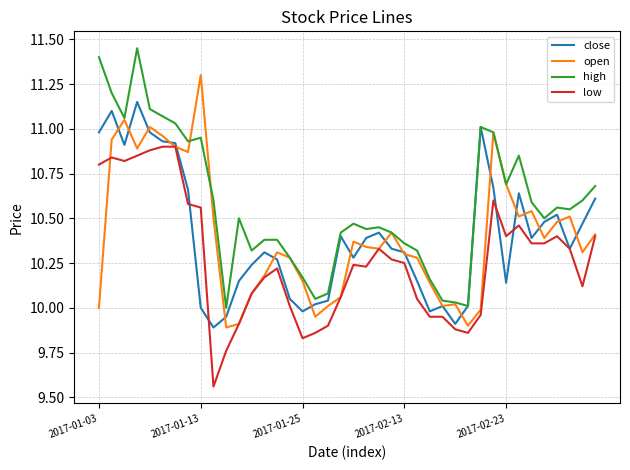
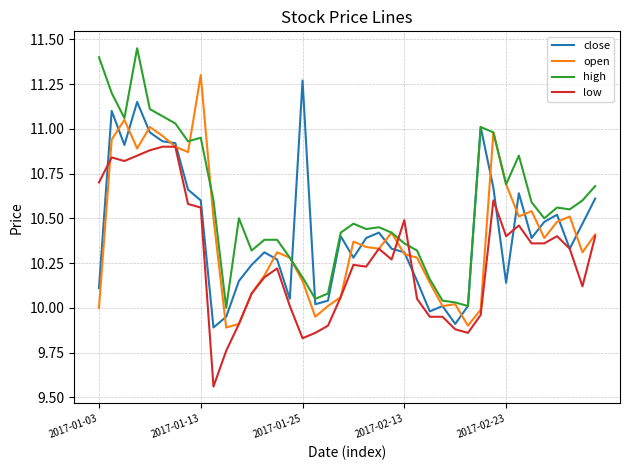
close, 2017-01-03: 10.98 -> 10.11
low, 2017-01-03: 10.8 -> 10.7
close, 2017-01-13: 10.0 -> 10.6
close, 2017-01-25: 9.98 -> 11.27
low, 2017-02-13: 10.25 -> 10.49
